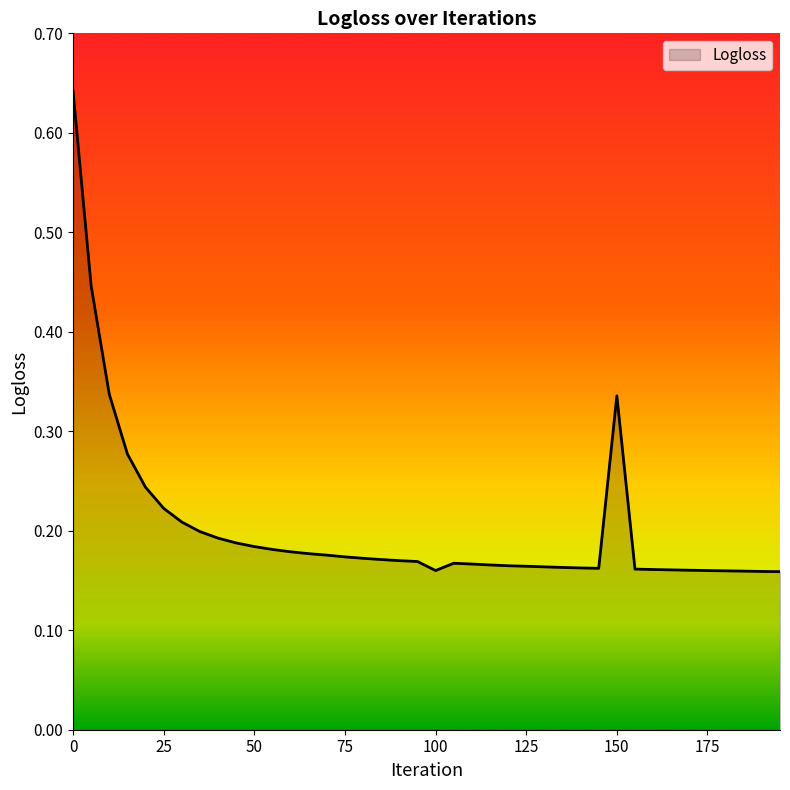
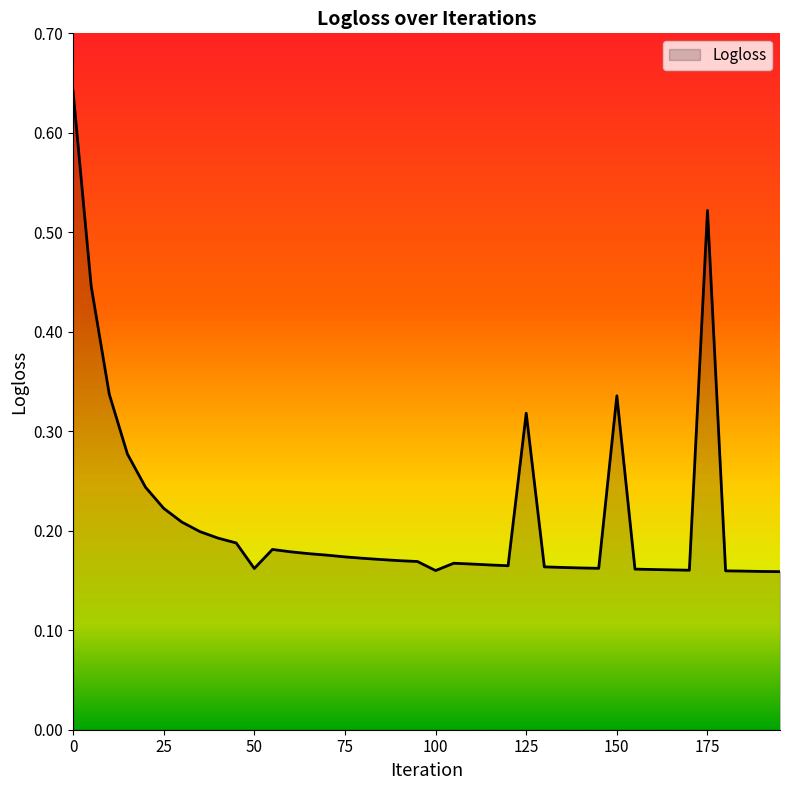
50: 0.18 -> 0.16
125: 0.16 -> 0.32
175: 0.16 -> 0.52
